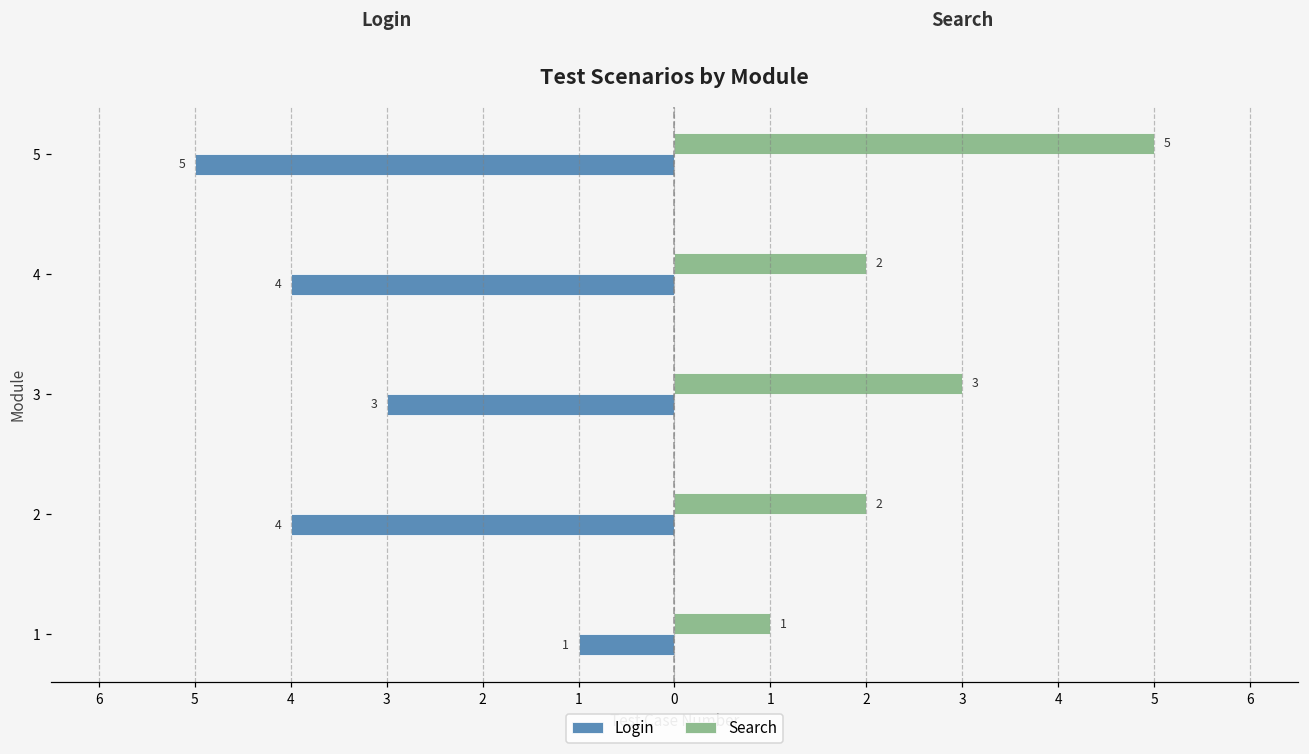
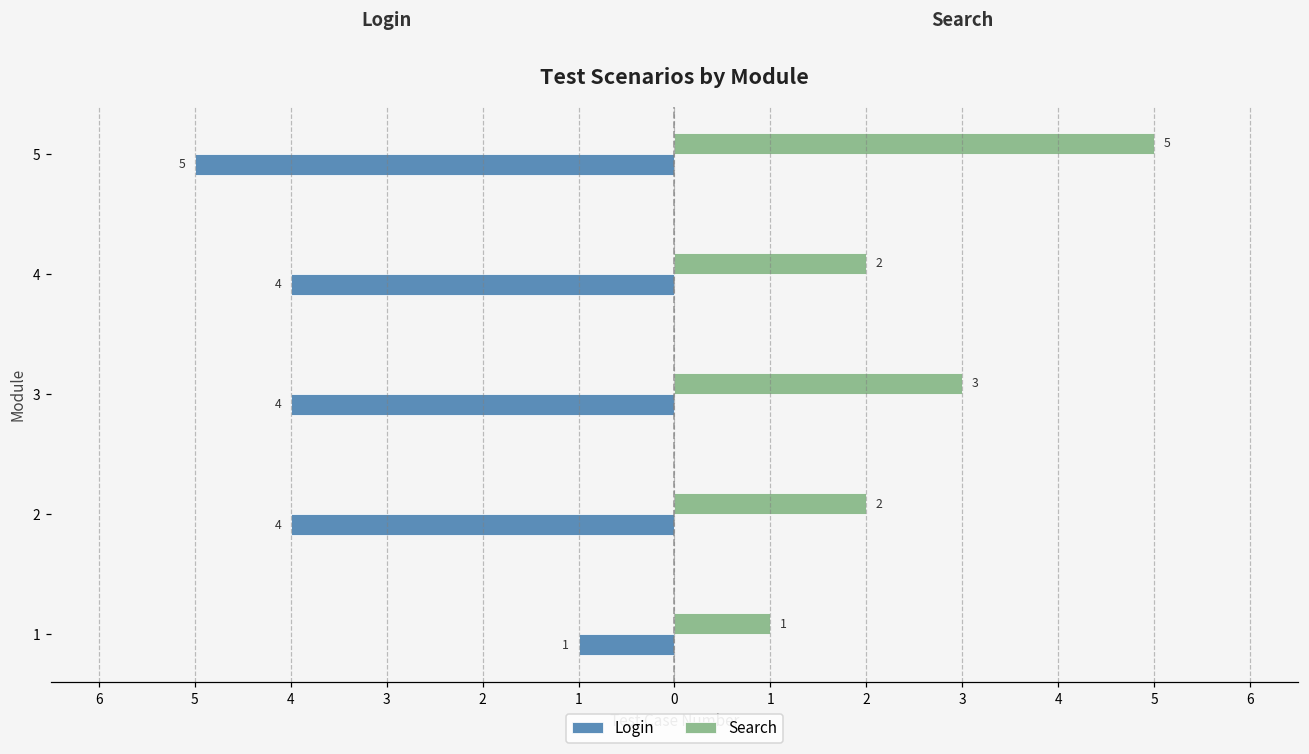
Login, 3: 3 -> 4
